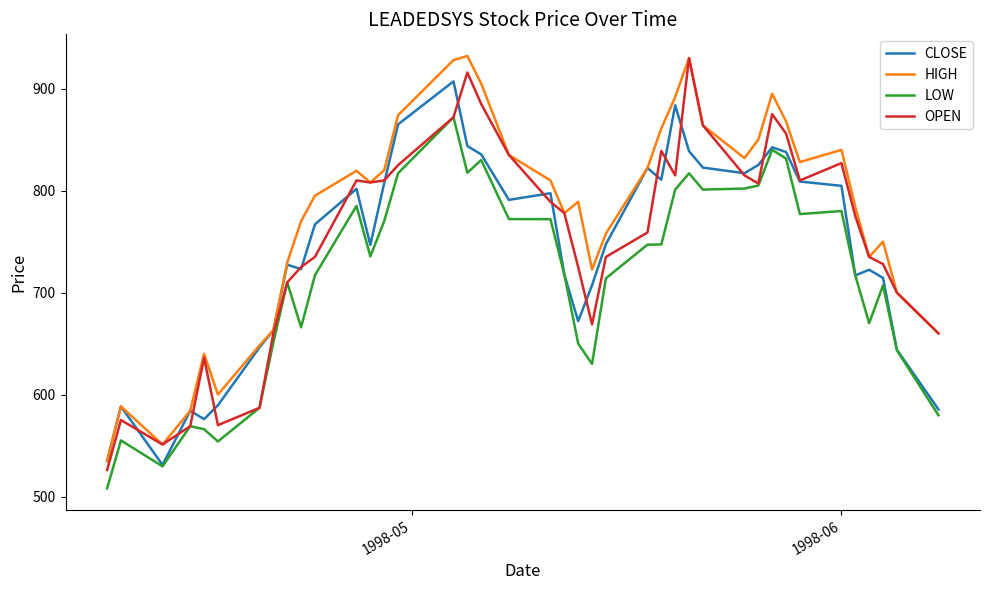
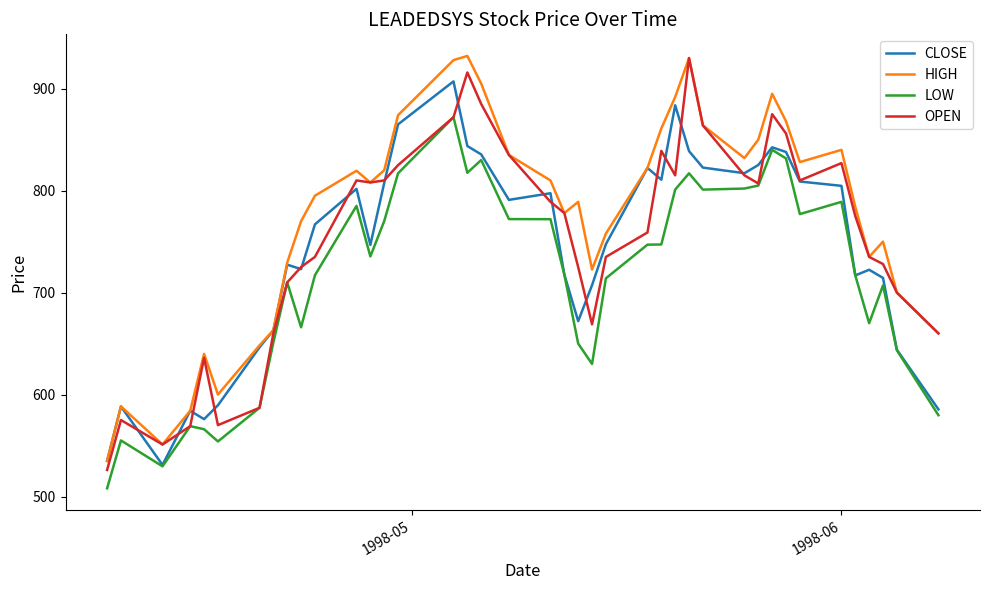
LOW, 1998-06: 780 -> 789
